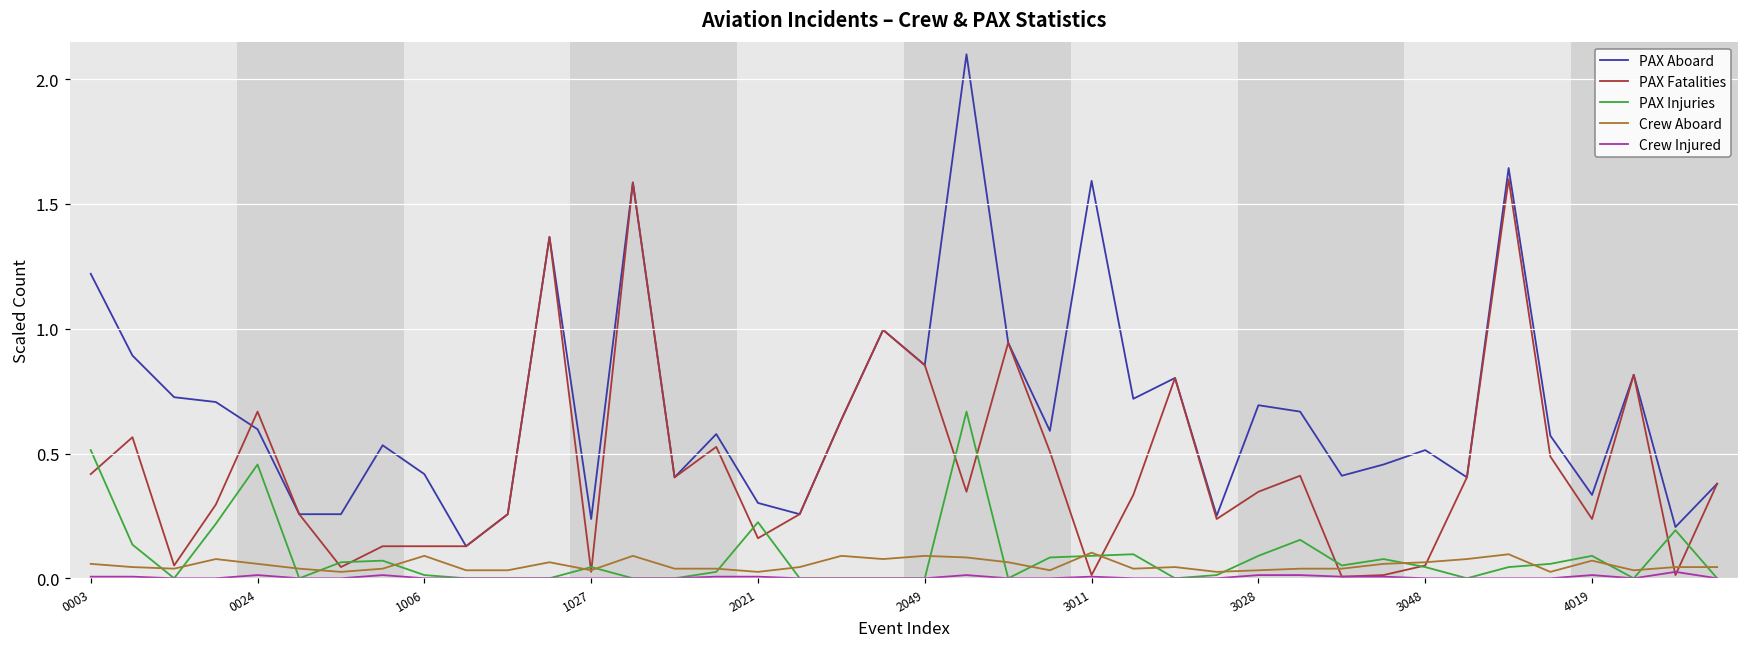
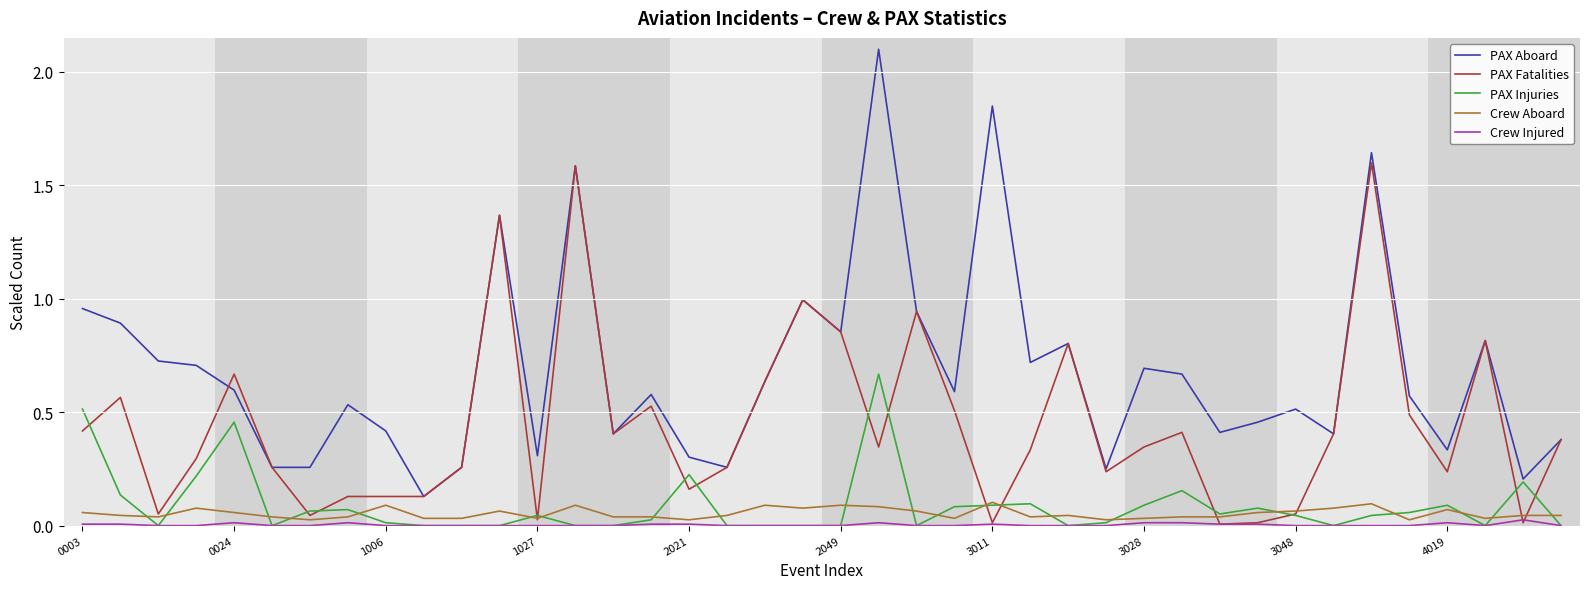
PAX Aboard, 0003: 1.22 -> 0.96
PAX Aboard, 1027: 0.24 -> 0.31
PAX Aboard, 3011: 1.59 -> 1.85
